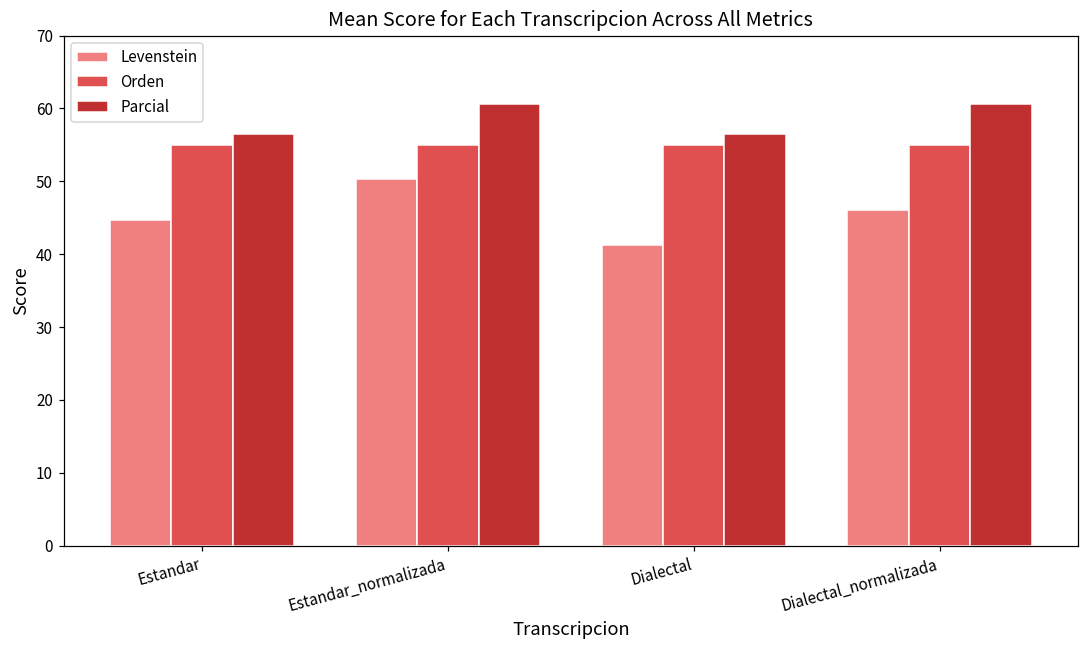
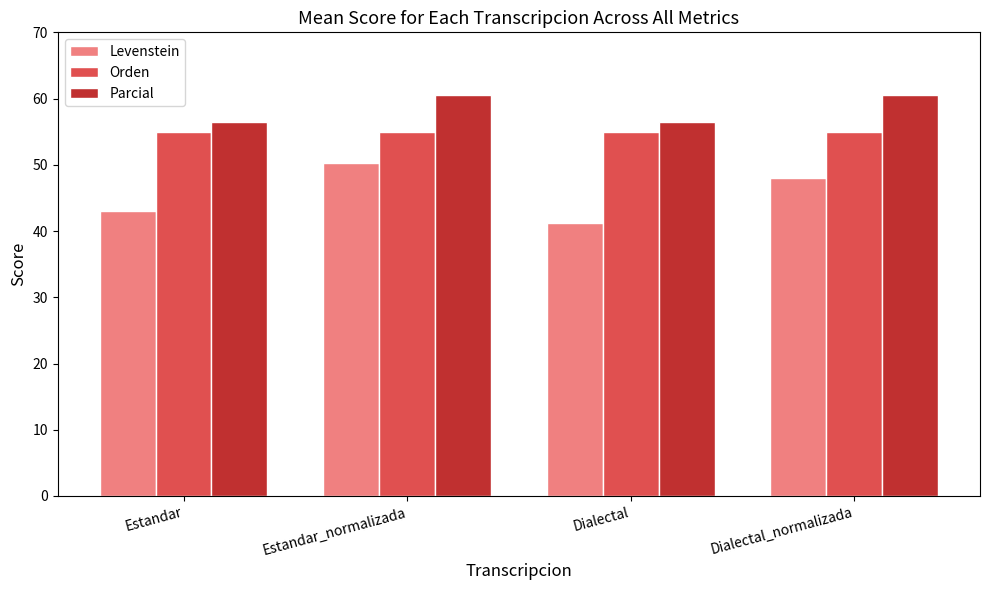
Levenstein, Estandar: 45 -> 43
Levenstein, Dialectal_normalizada: 46 -> 48
